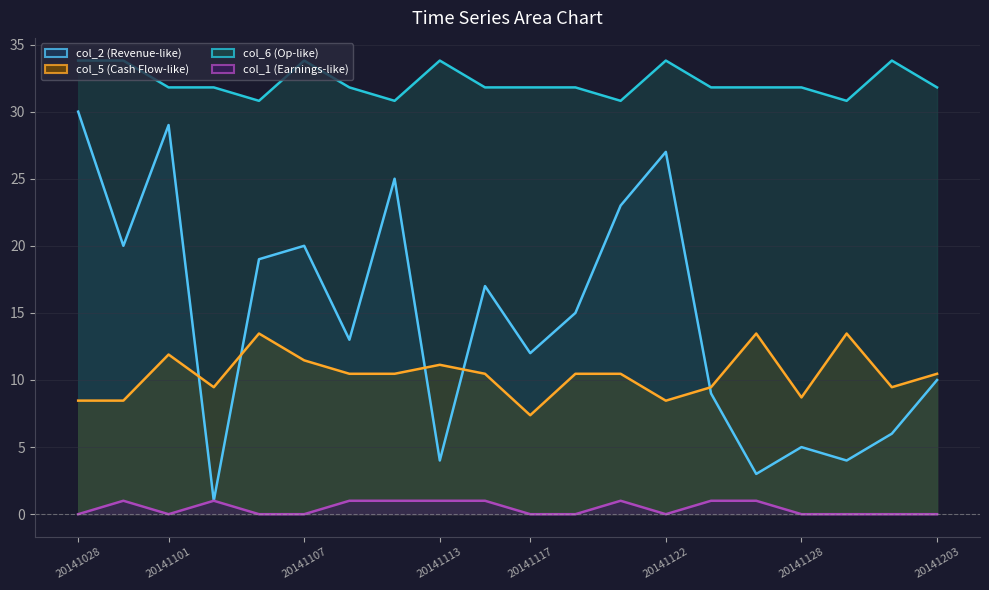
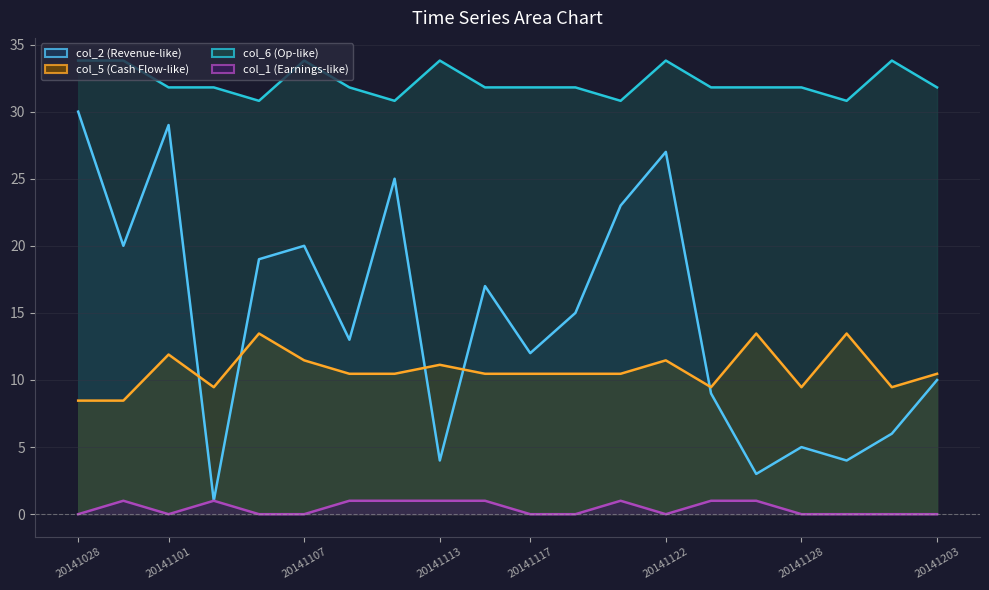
col_5 (Cash Flow-like), 20141117: 7.4 -> 10.5
col_5 (Cash Flow-like), 20141122: 8.5 -> 11.5
col_5 (Cash Flow-like), 20141128: 8.7 -> 9.5
